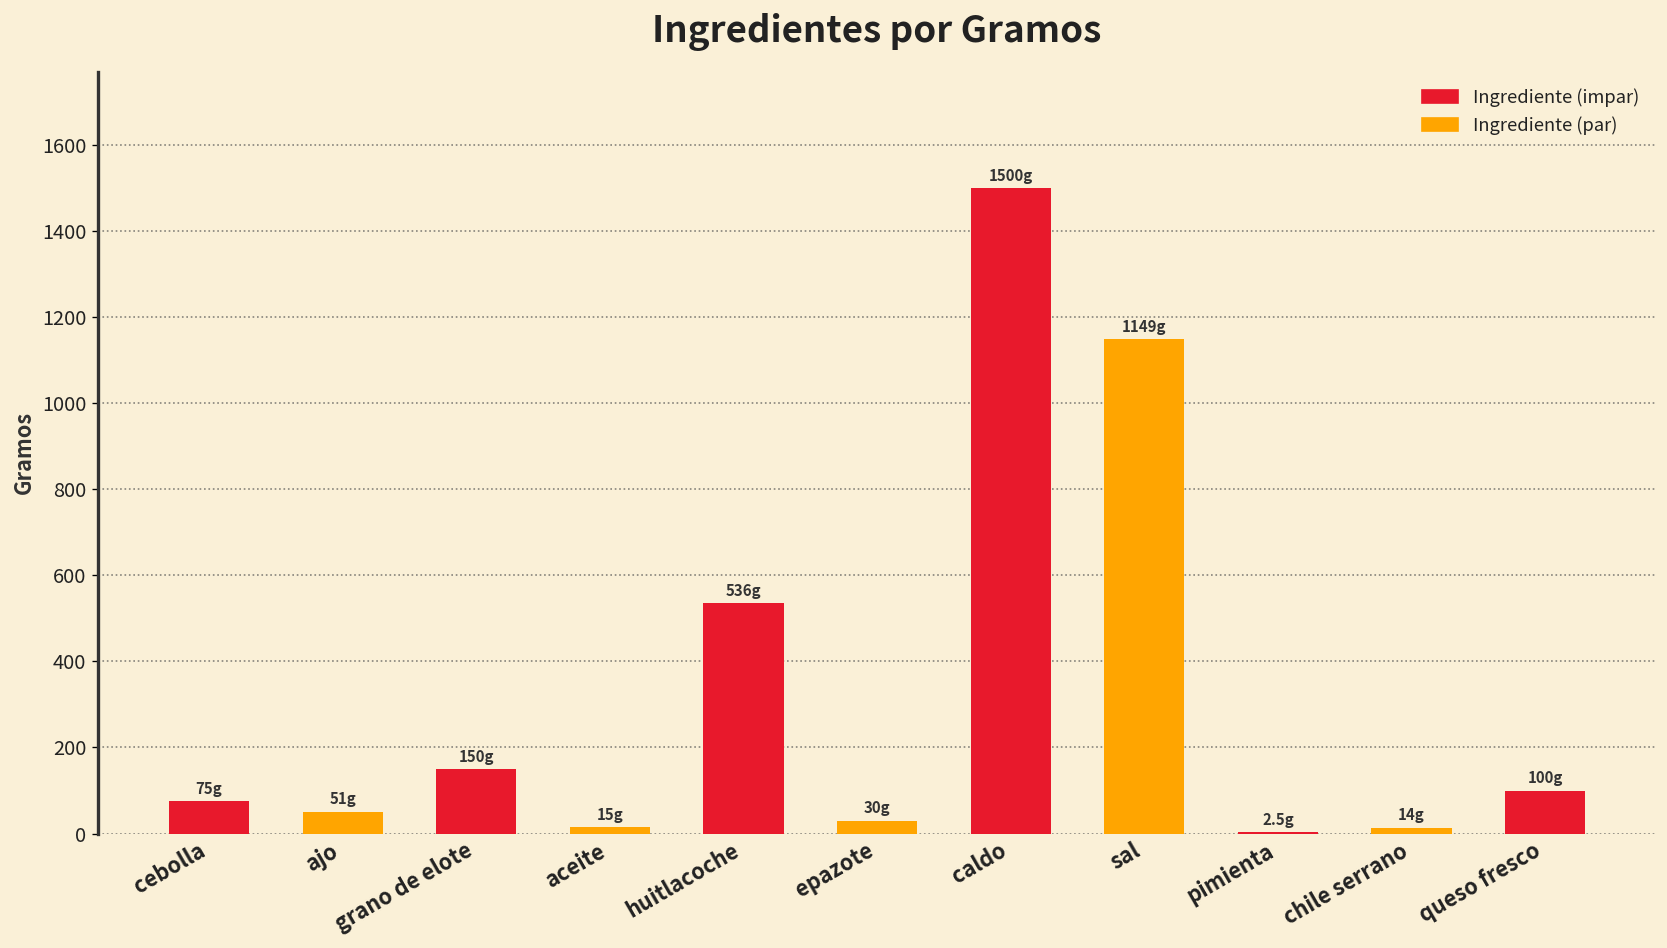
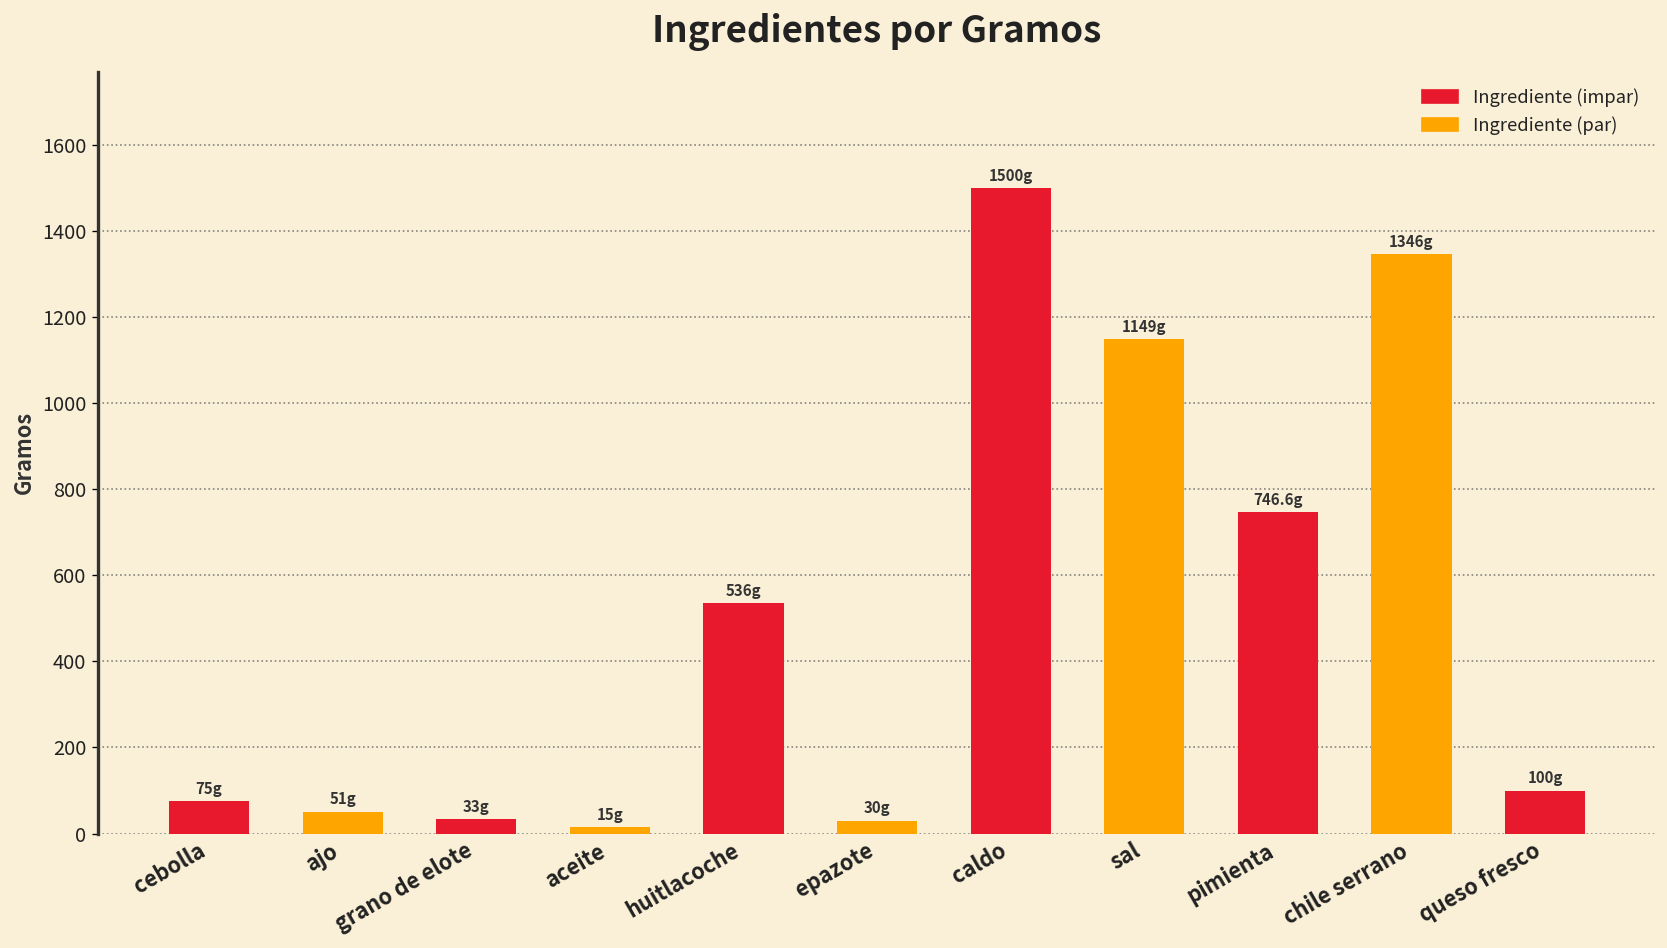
grano de elote: 150g -> 33g
pimienta: 2.5g -> 746.6g
chile serrano: 14g -> 1346g
